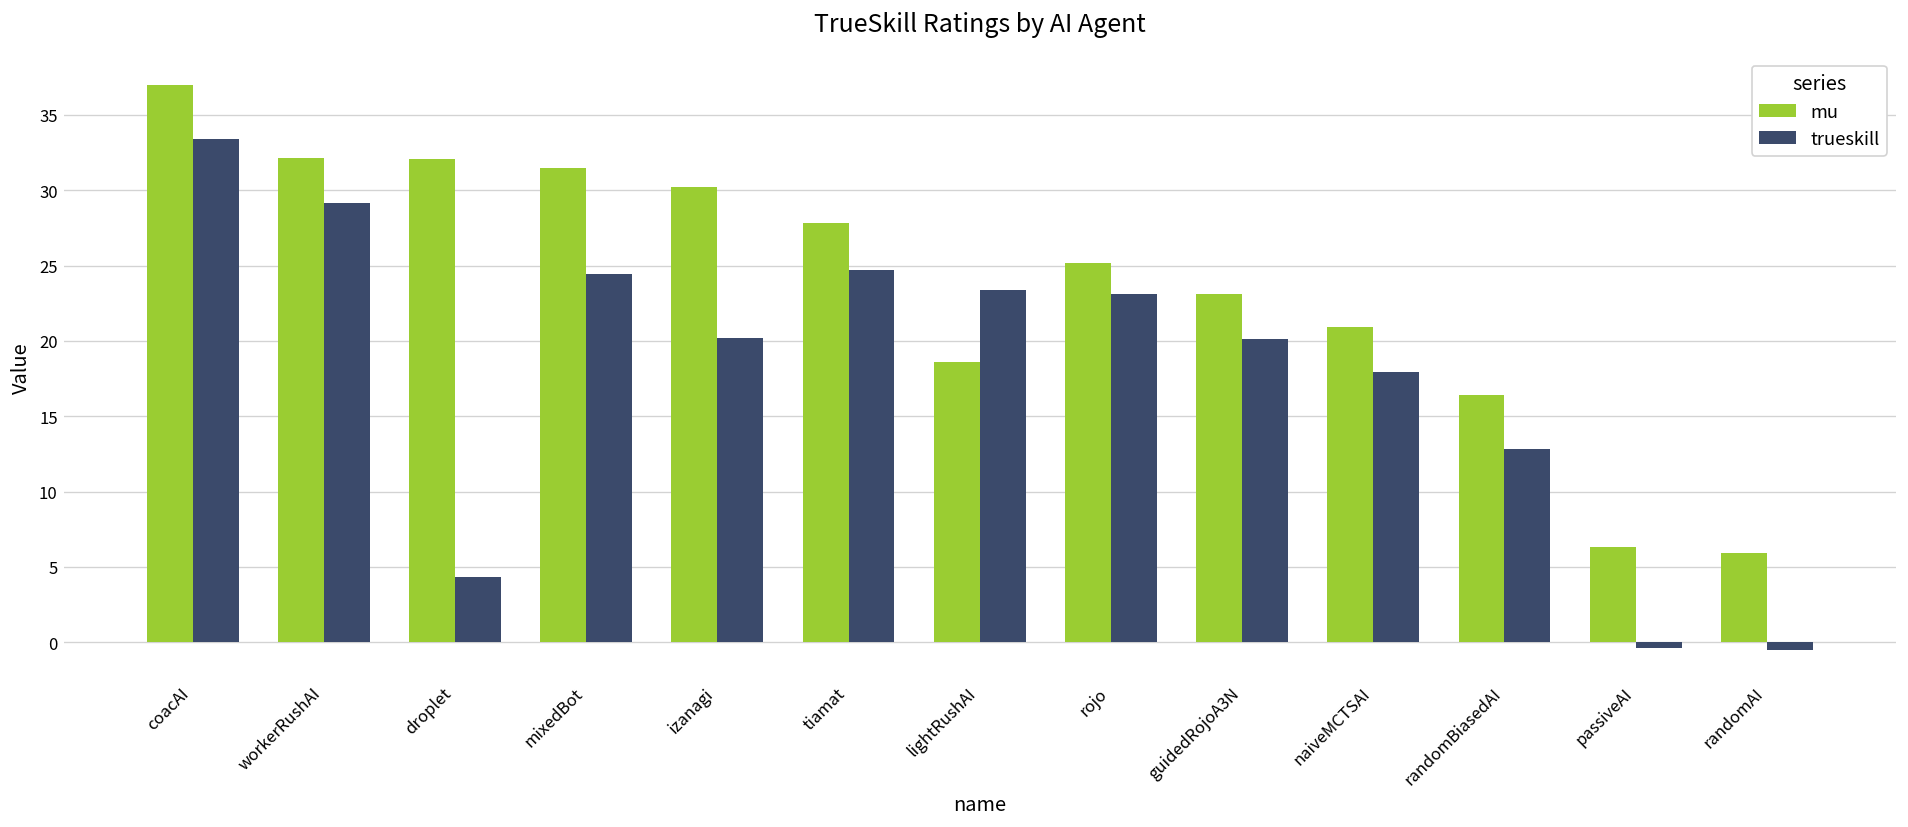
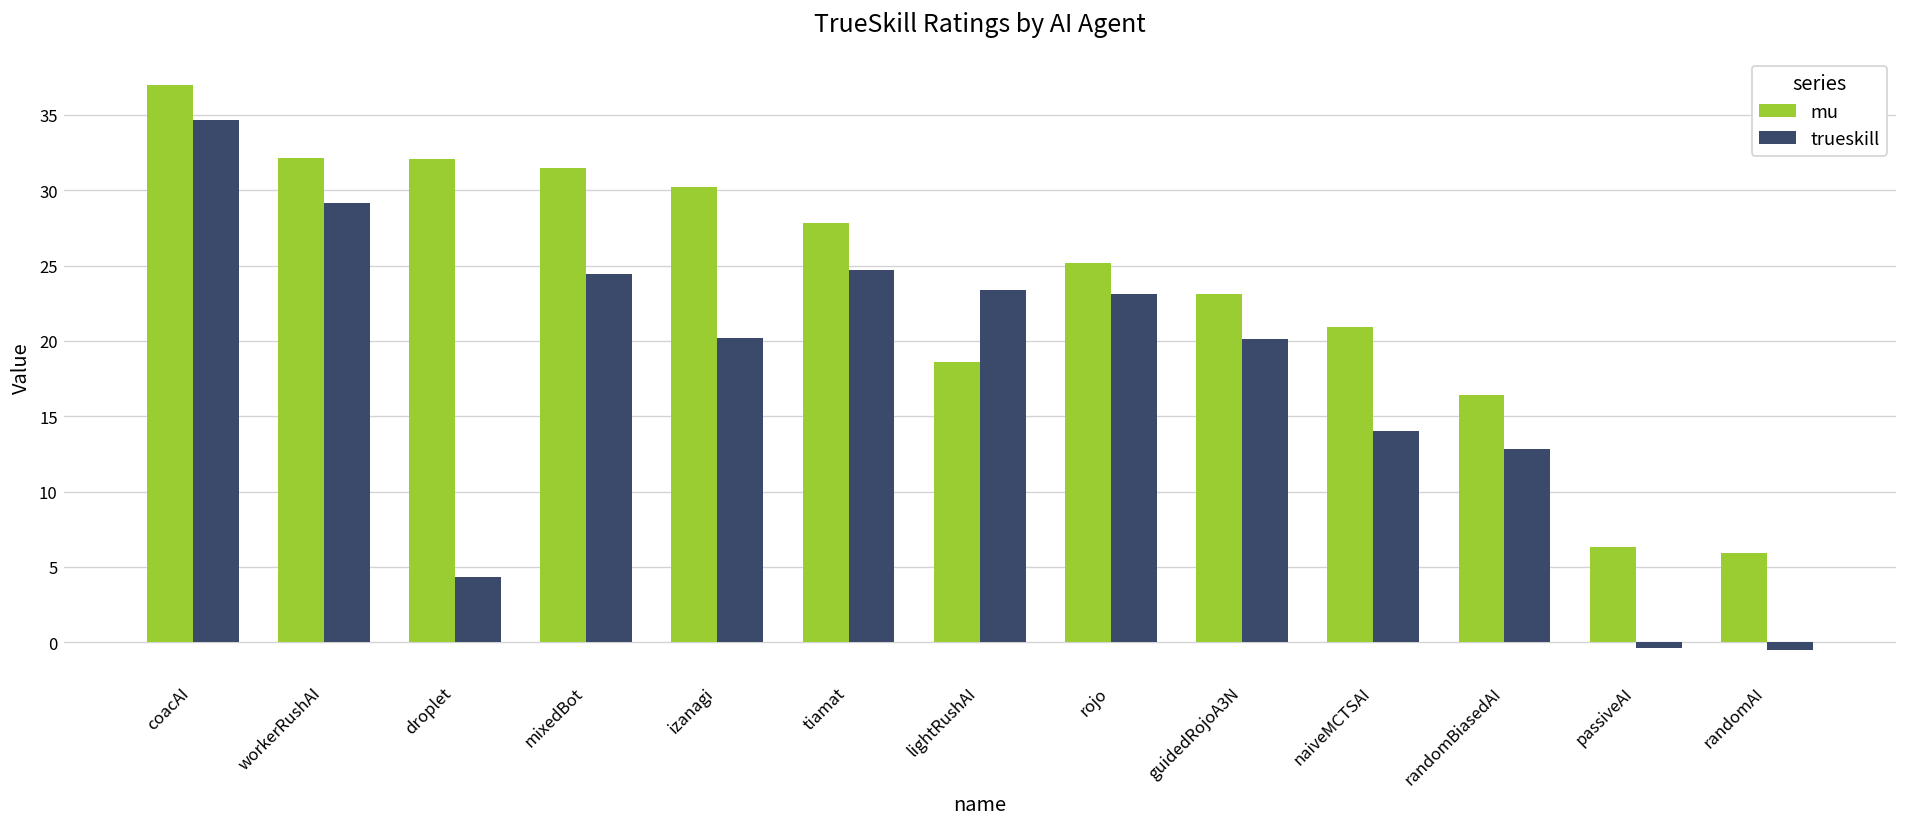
trueskill, coacAI: 33.4 -> 34.7
trueskill, naiveMCTSAI: 17.9 -> 14.0
